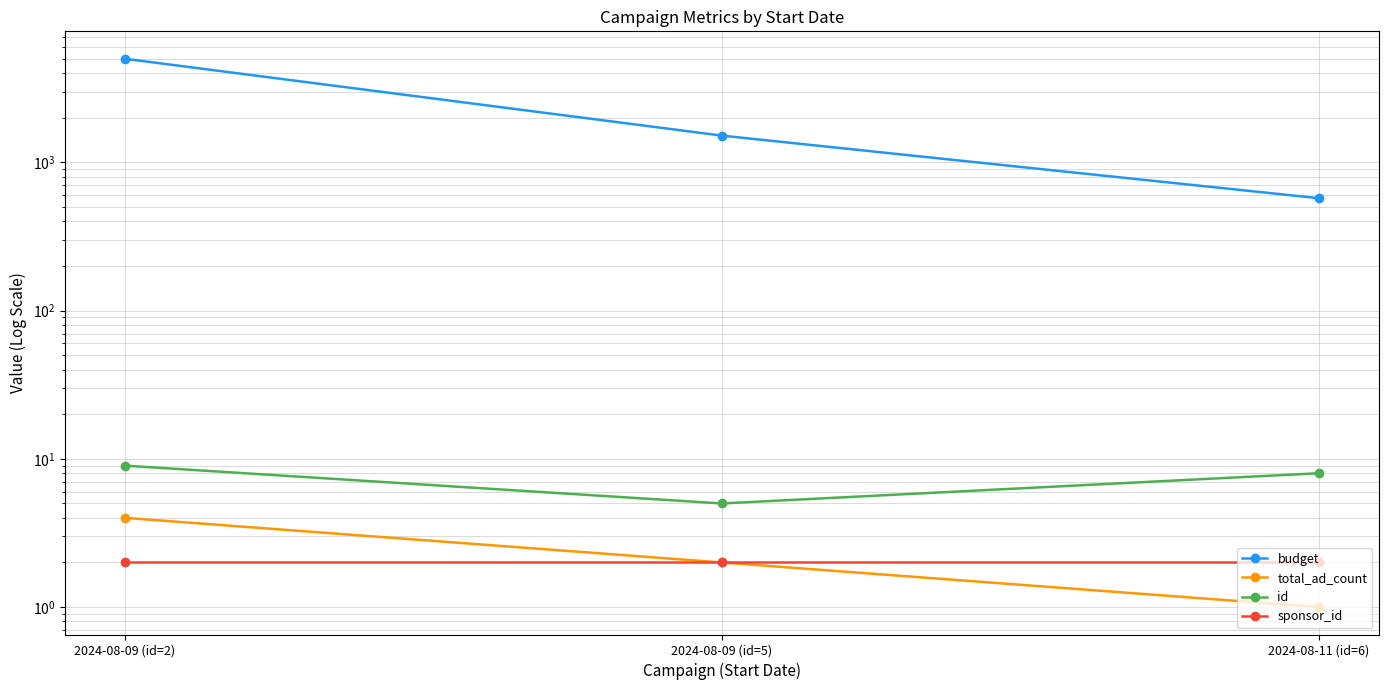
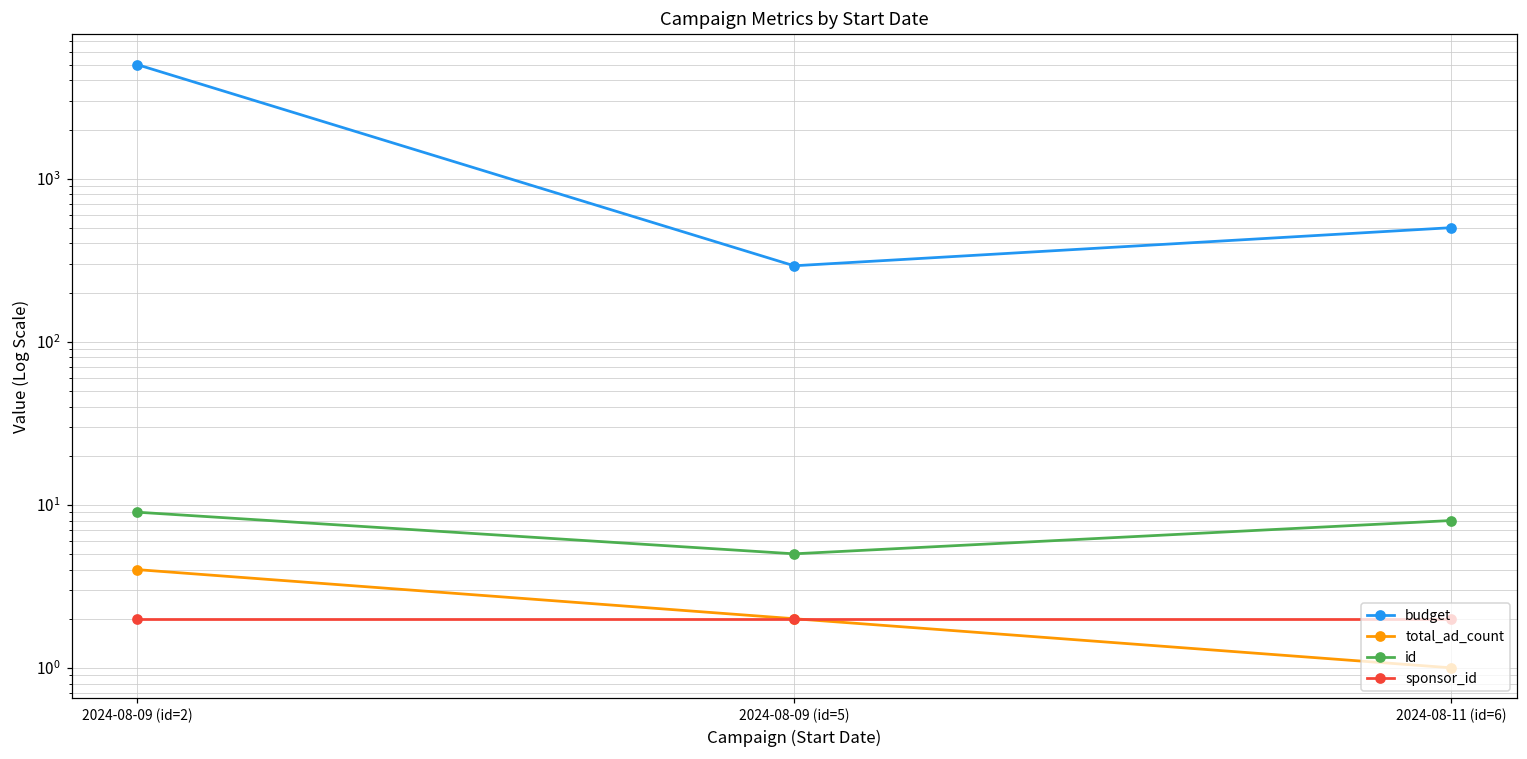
budget, 2024-08-09 (id=5): 1500 -> 290
budget, 2024-08-11 (id=6): 570 -> 500
